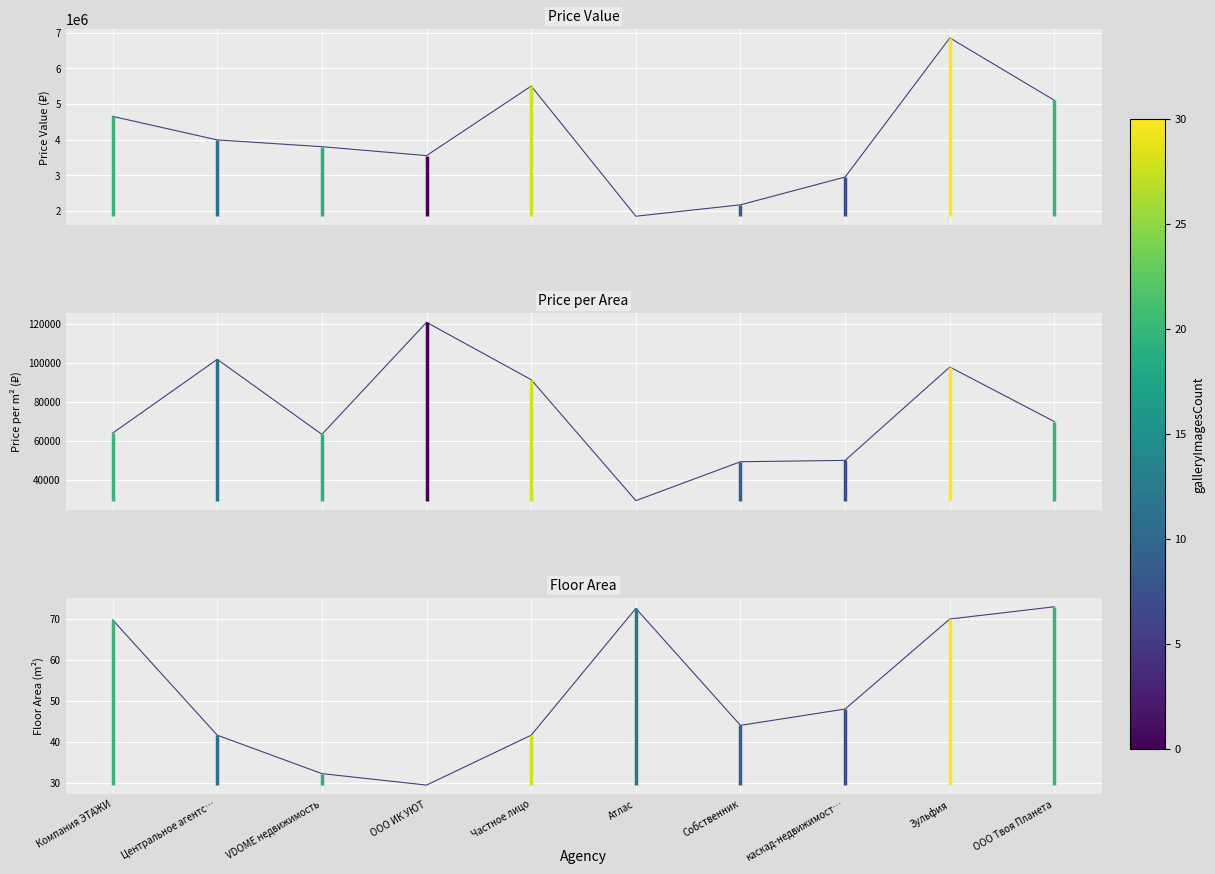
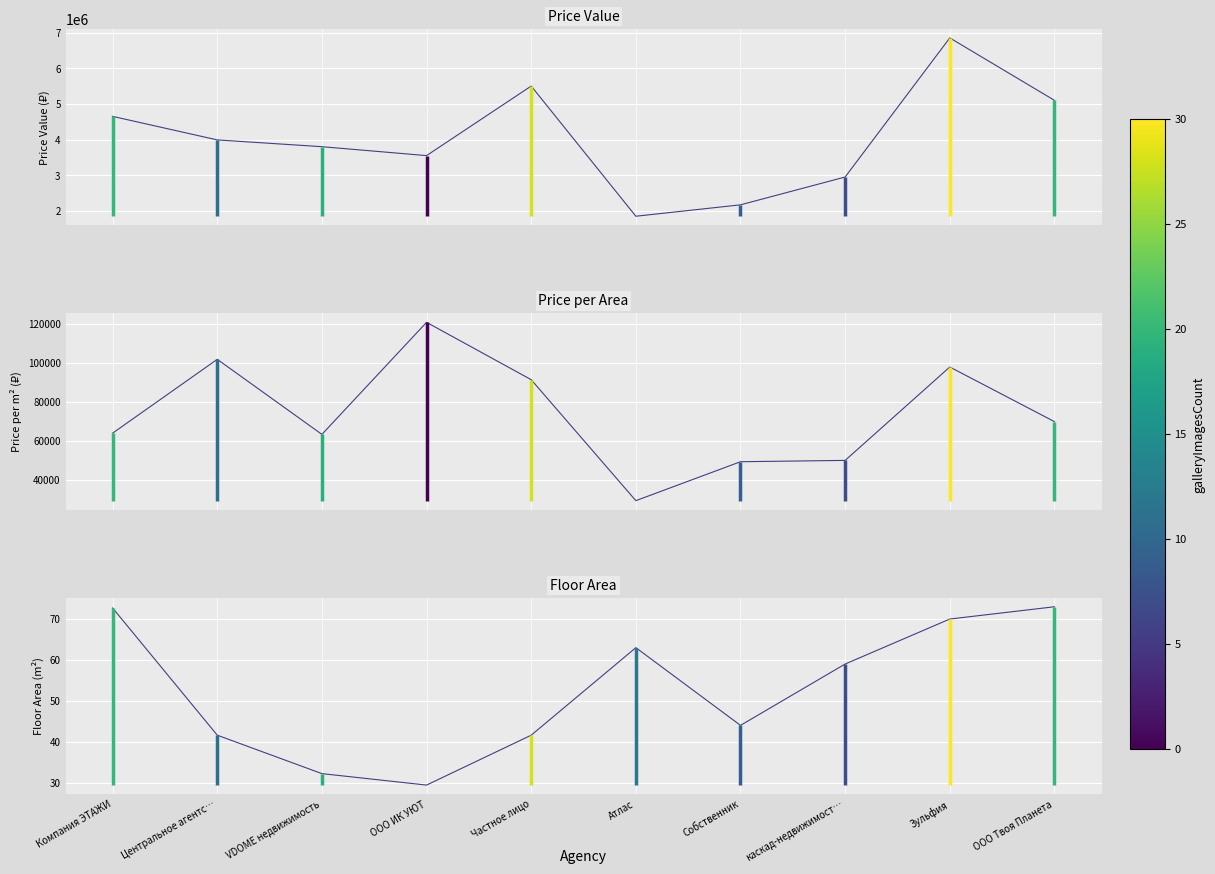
Floor Area, Компания ЭТАЖИ: 70 -> 73
Floor Area, Атлас: 73 -> 63
Floor Area, каскад-недвижимост…: 48 -> 59
